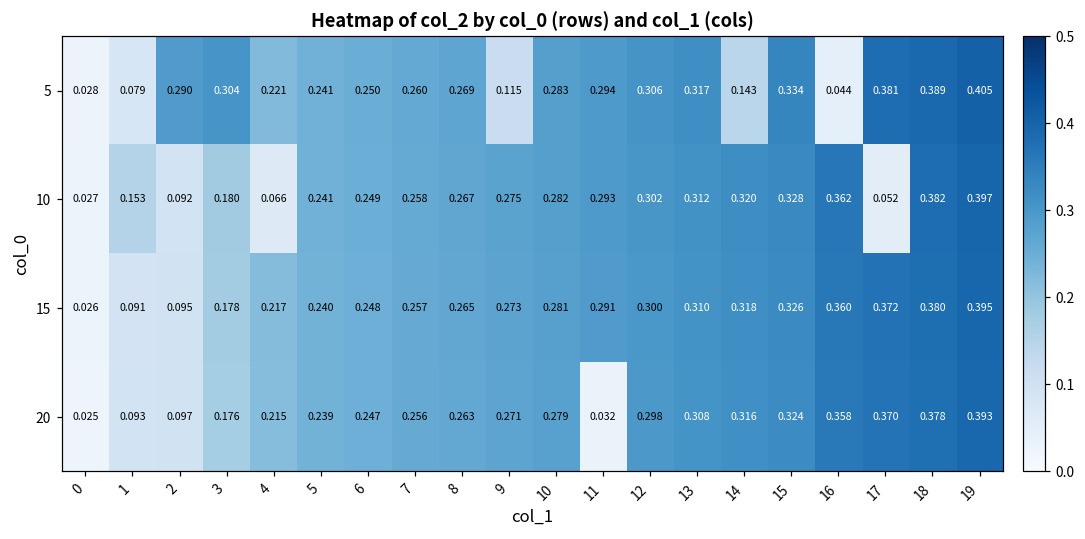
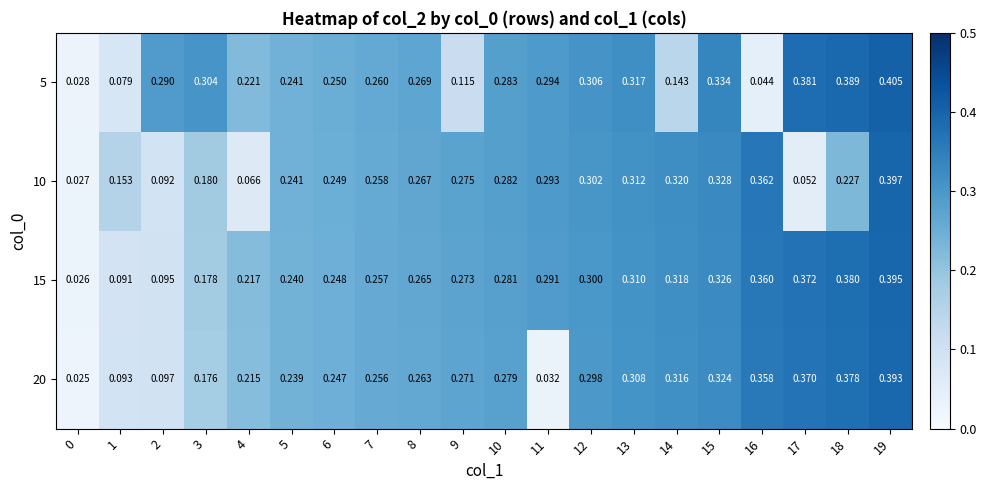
10, 18: 0.382 -> 0.227
